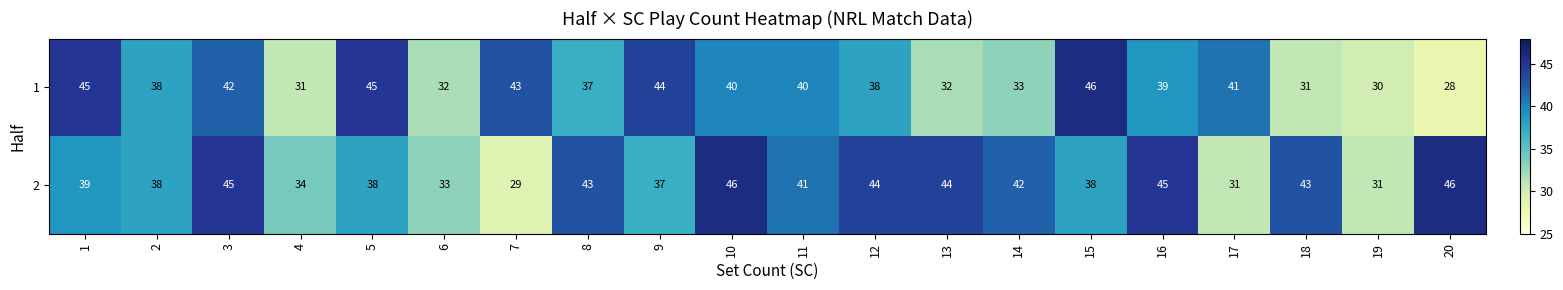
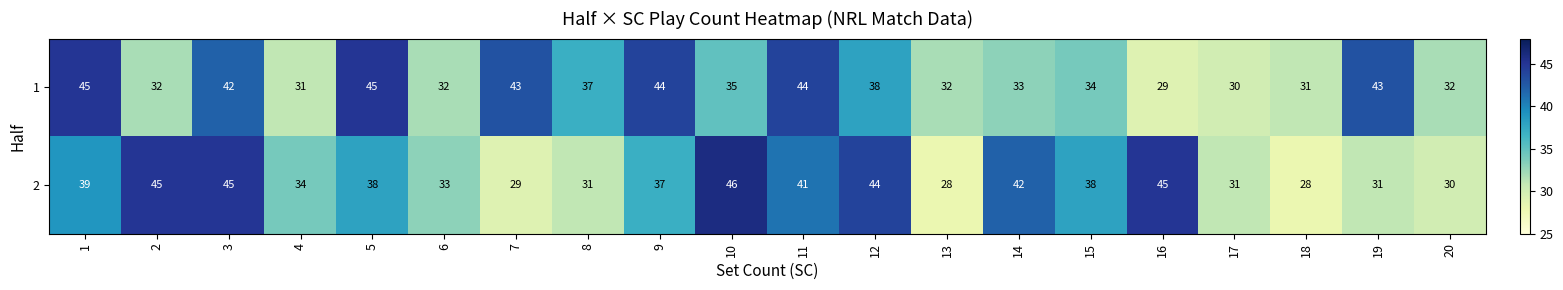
1, 2: 38 -> 32
1, 10: 40 -> 35
1, 11: 40 -> 44
1, 15: 46 -> 34
1, 16: 39 -> 29
1, 17: 41 -> 30
1, 19: 30 -> 43
1, 20: 28 -> 32
2, 2: 38 -> 45
2, 8: 43 -> 31
2, 13: 44 -> 28
2, 18: 43 -> 28
2, 20: 46 -> 30
